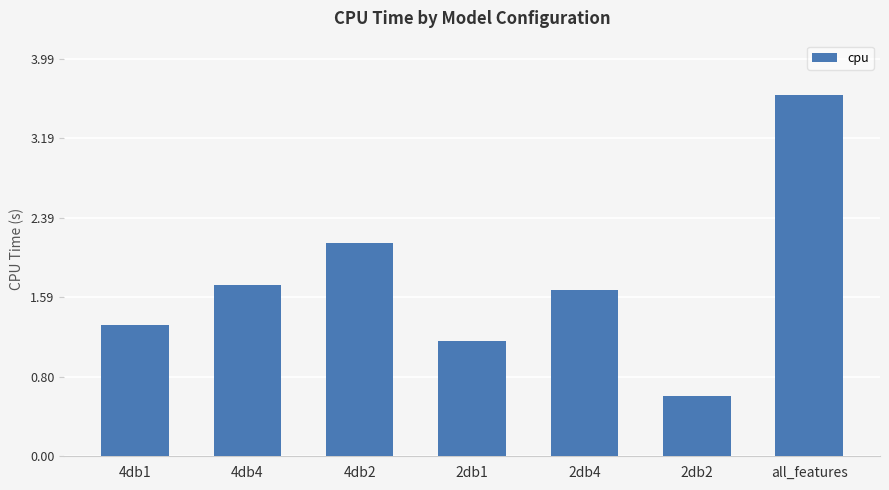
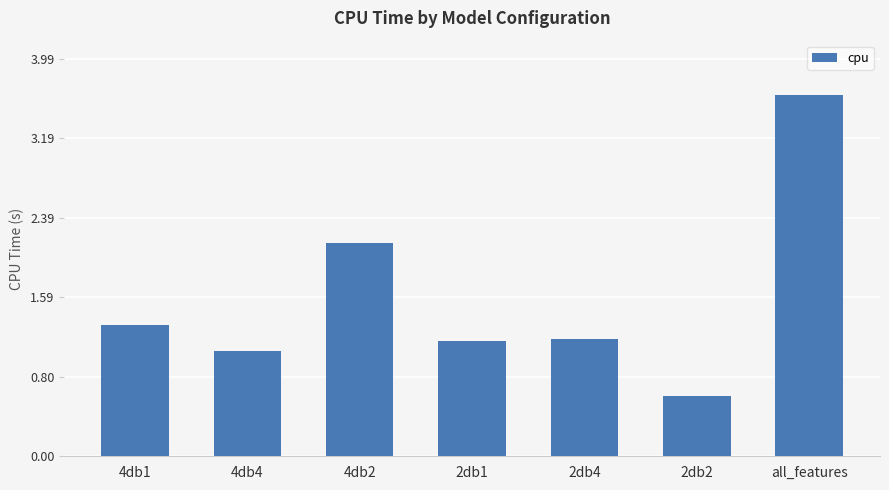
4db4: 1.7 -> 1.1
2db4: 1.7 -> 1.2
